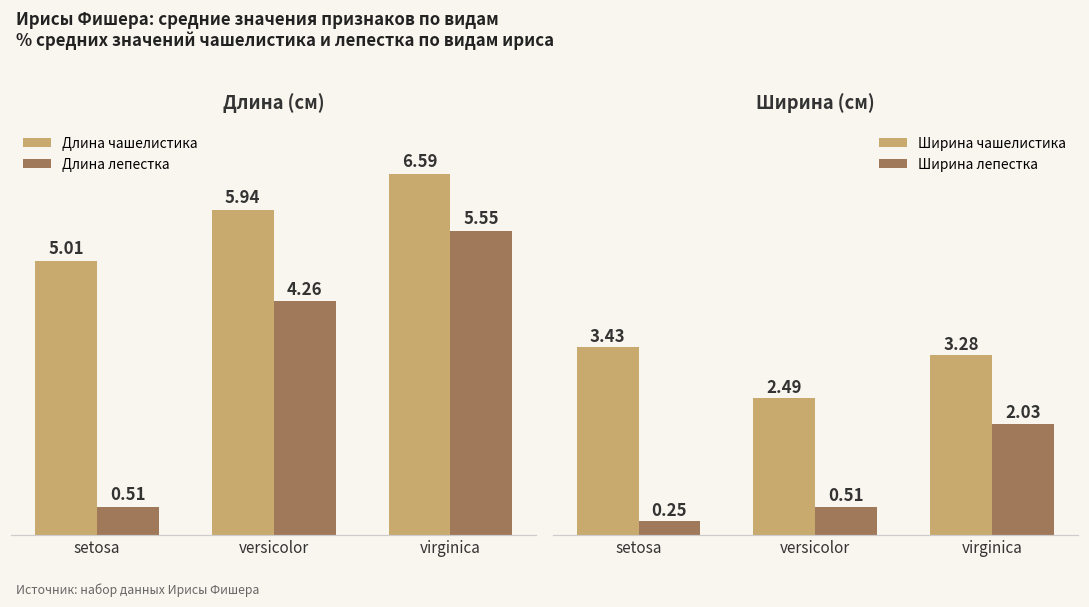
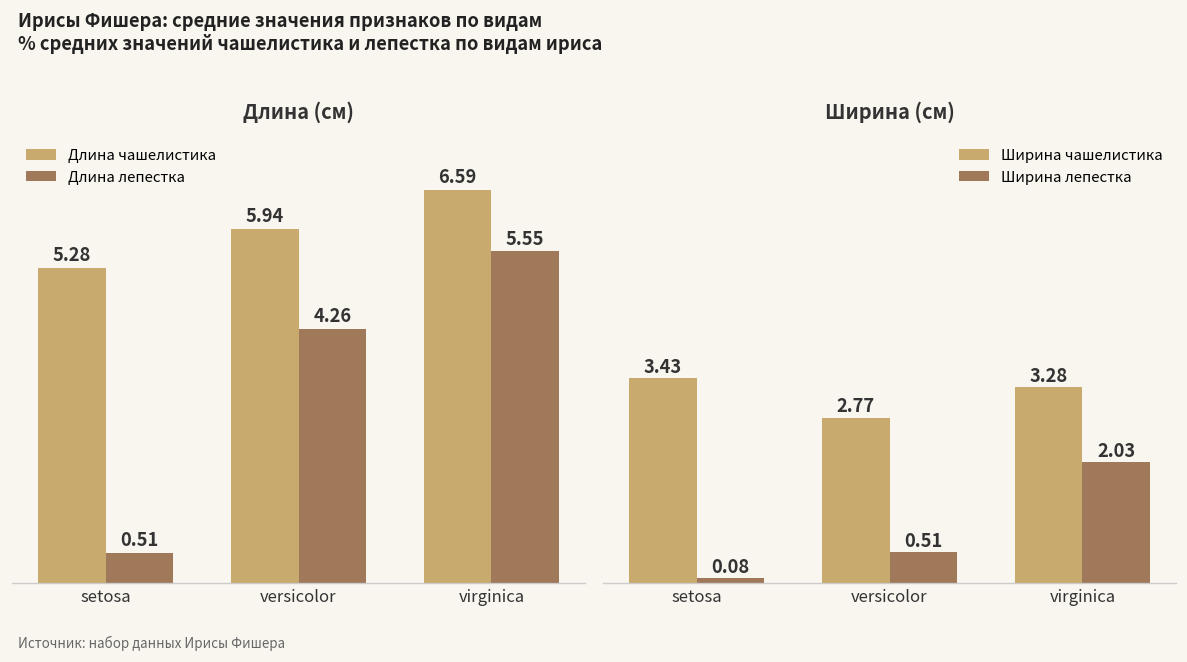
Длина (см), Длина чашелистика, setosa: 5.01 -> 5.28
Ширина (см), Ширина лепестка, setosa: 0.25 -> 0.08
Ширина (см), Ширина чашелистика, versicolor: 2.49 -> 2.77
